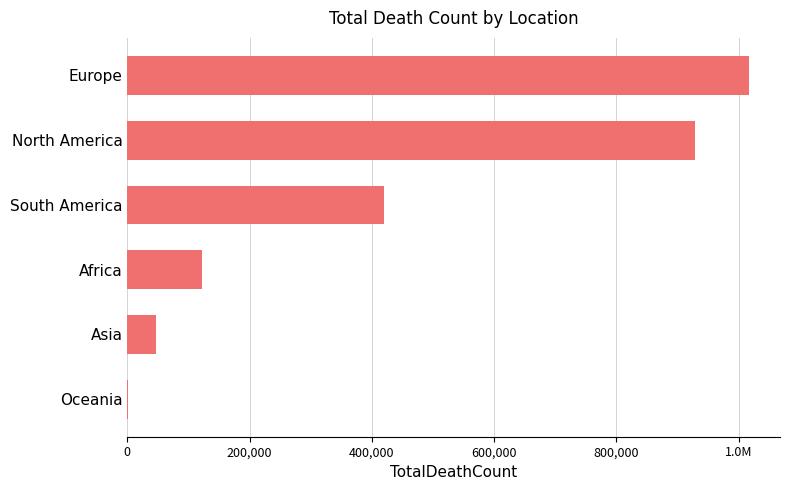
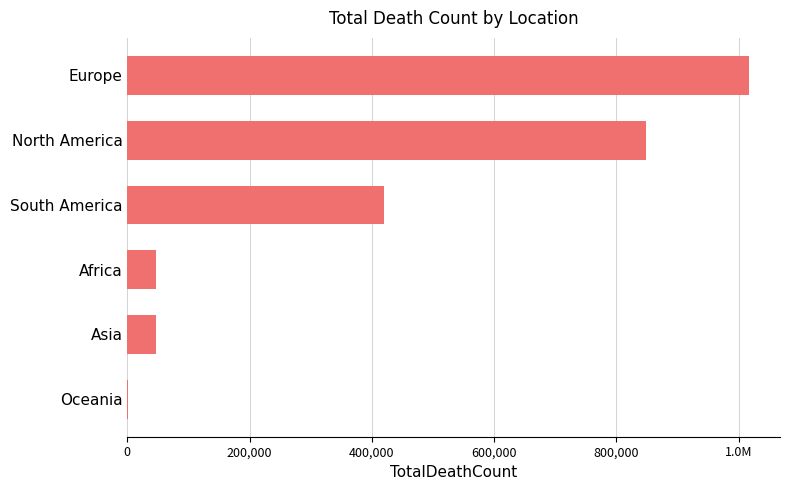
North America: 930,000 -> 850,000
Africa: 120,000 -> 50,000
